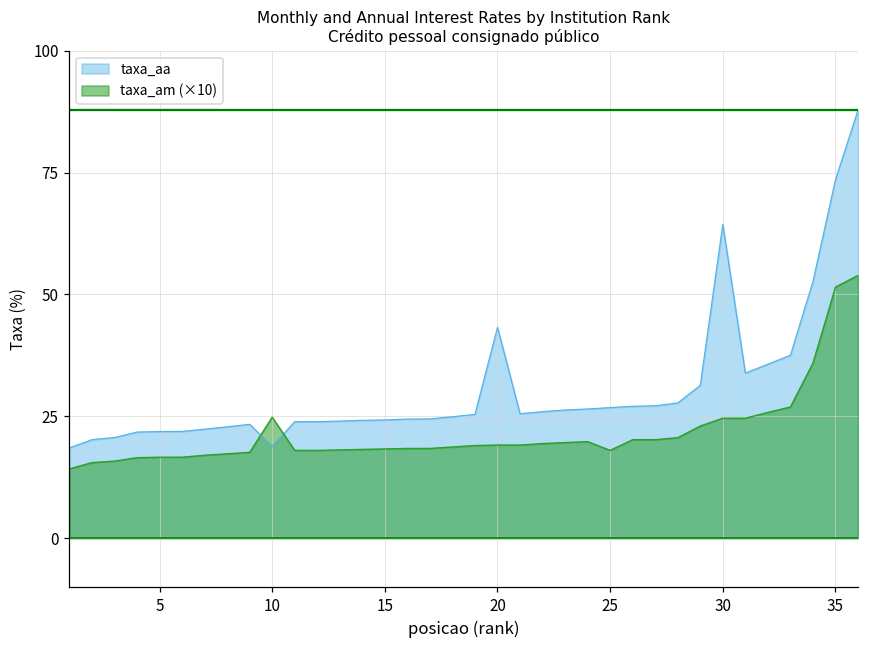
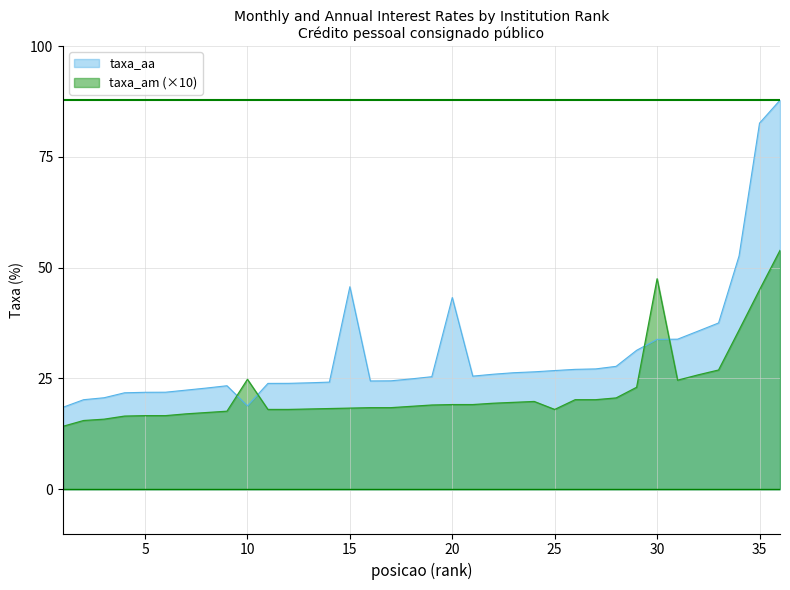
taxa_aa, 15: 24 -> 46
taxa_aa, 30: 64 -> 34
taxa_am (×10), 30: 25 -> 48
taxa_aa, 35: 74 -> 83
taxa_am (×10), 35: 52 -> 45
